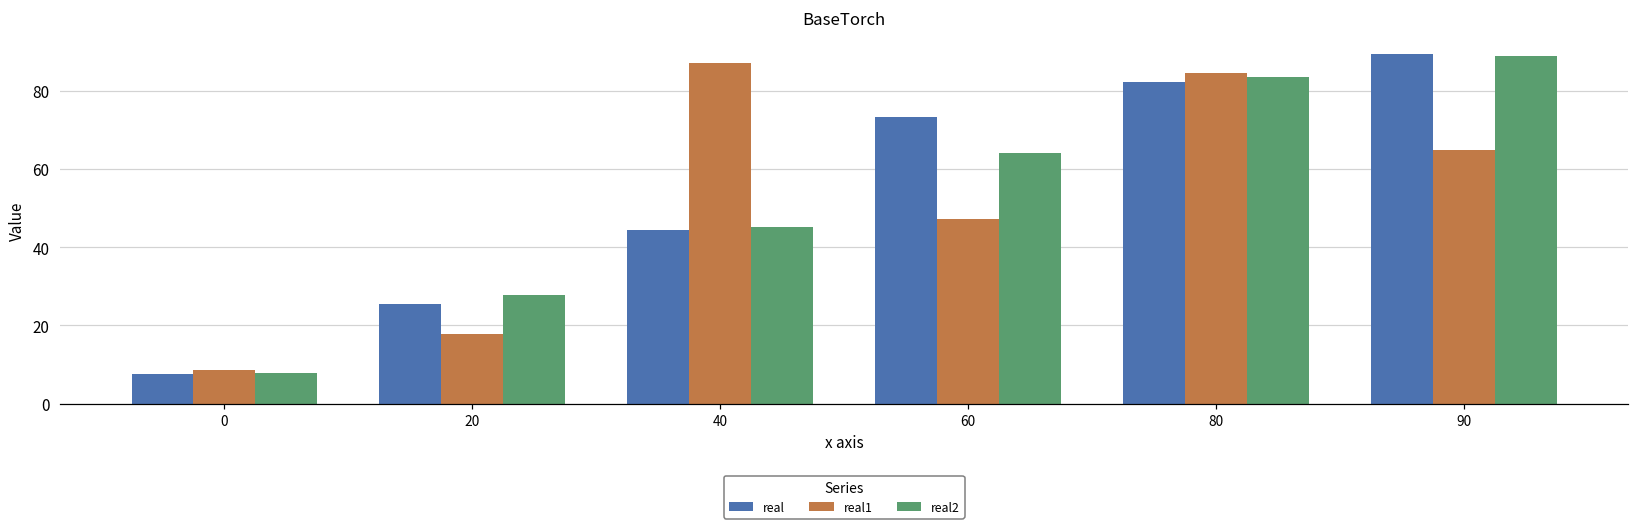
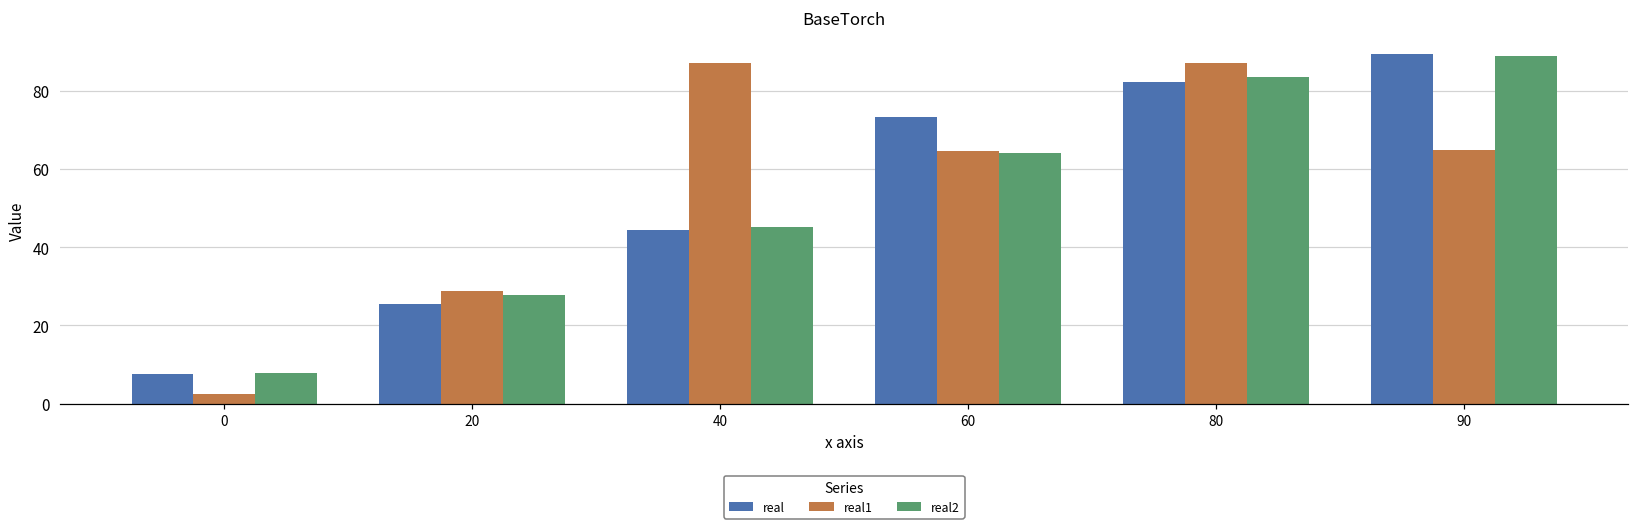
real1, 0: 9 -> 3
real1, 20: 18 -> 29
real1, 60: 47 -> 65
real1, 80: 85 -> 87
